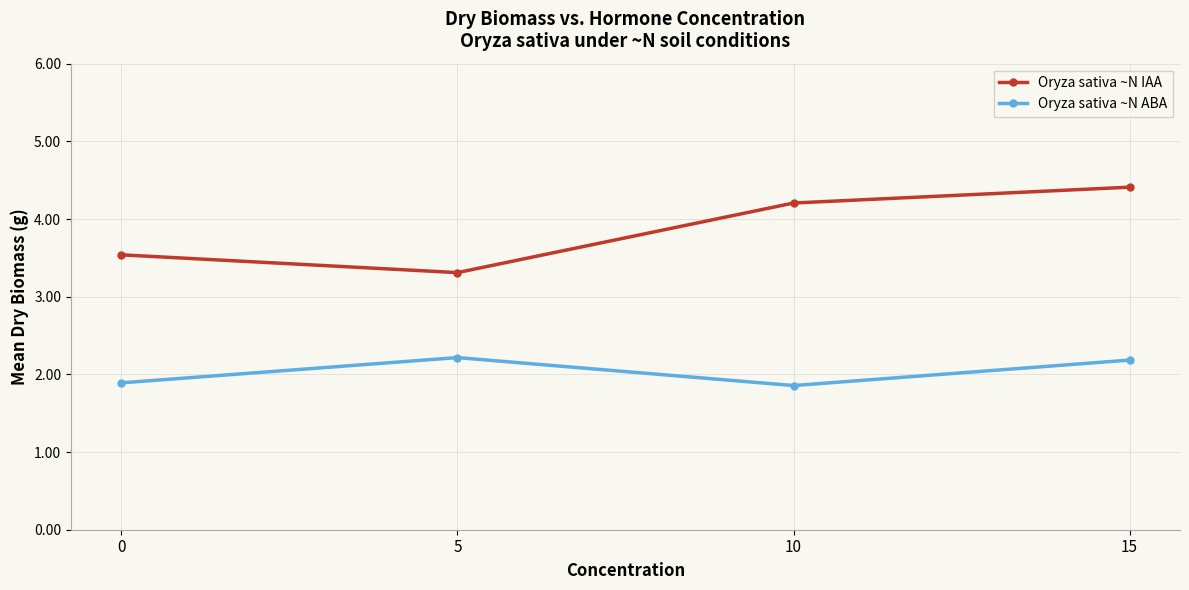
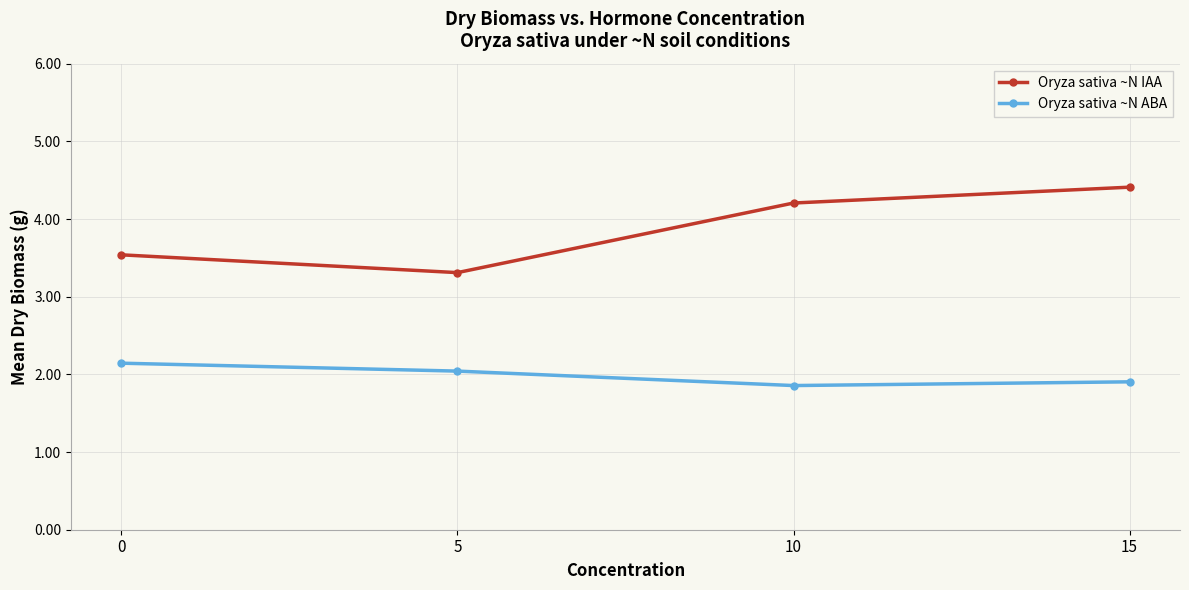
Oryza sativa ~N ABA, 0: 1.9 -> 2.1
Oryza sativa ~N ABA, 5: 2.2 -> 2.0
Oryza sativa ~N ABA, 15: 2.2 -> 1.9
